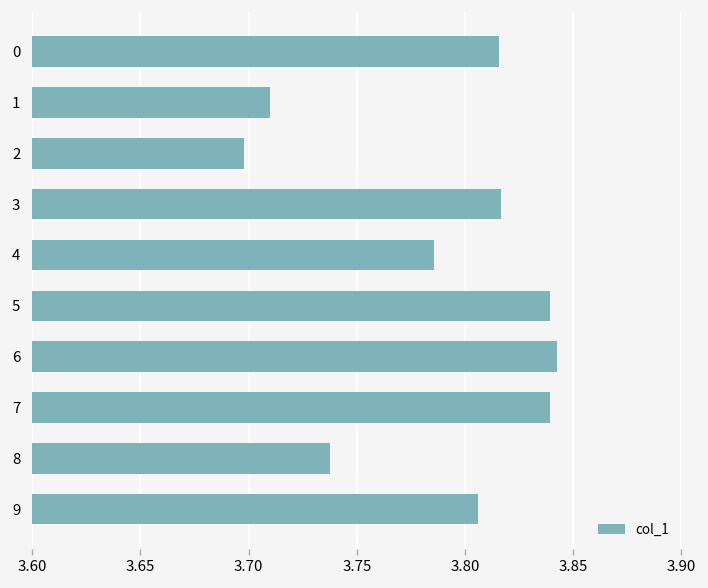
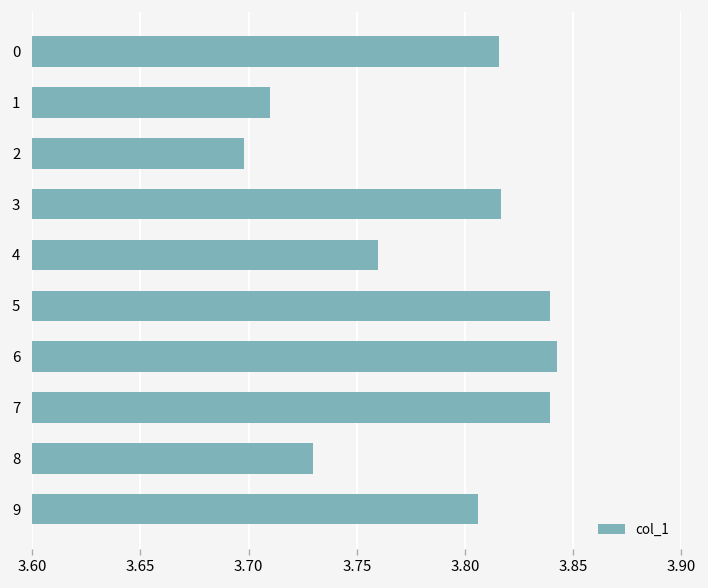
4: 3.786 -> 3.760
8: 3.738 -> 3.730
